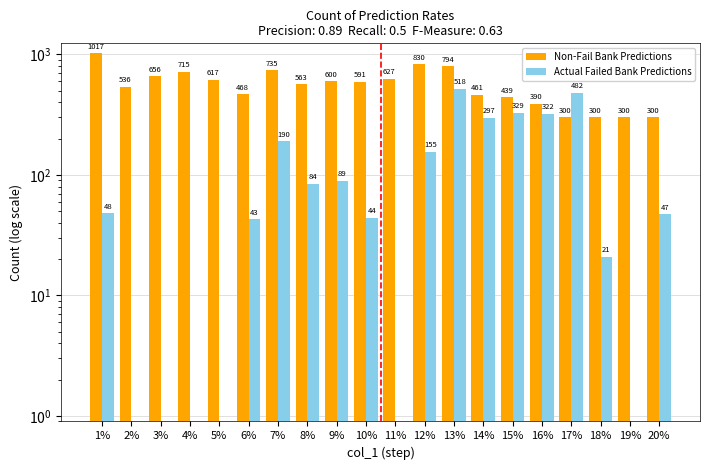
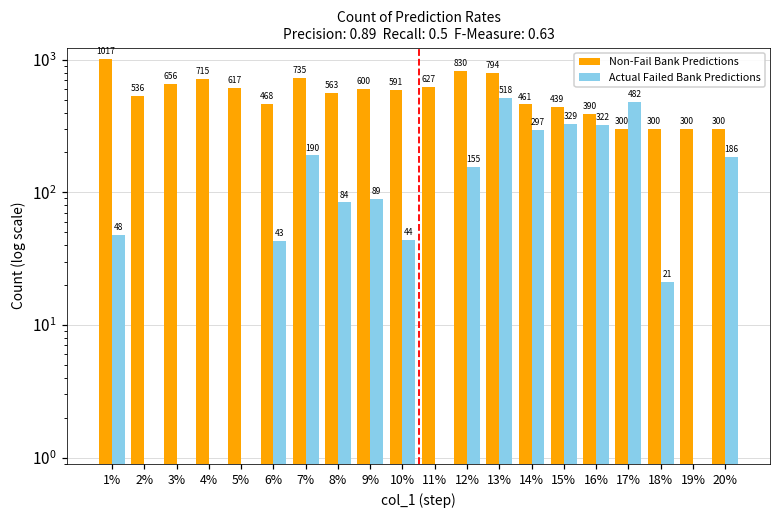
Actual Failed Bank Predictions, 20%: 47 -> 186
